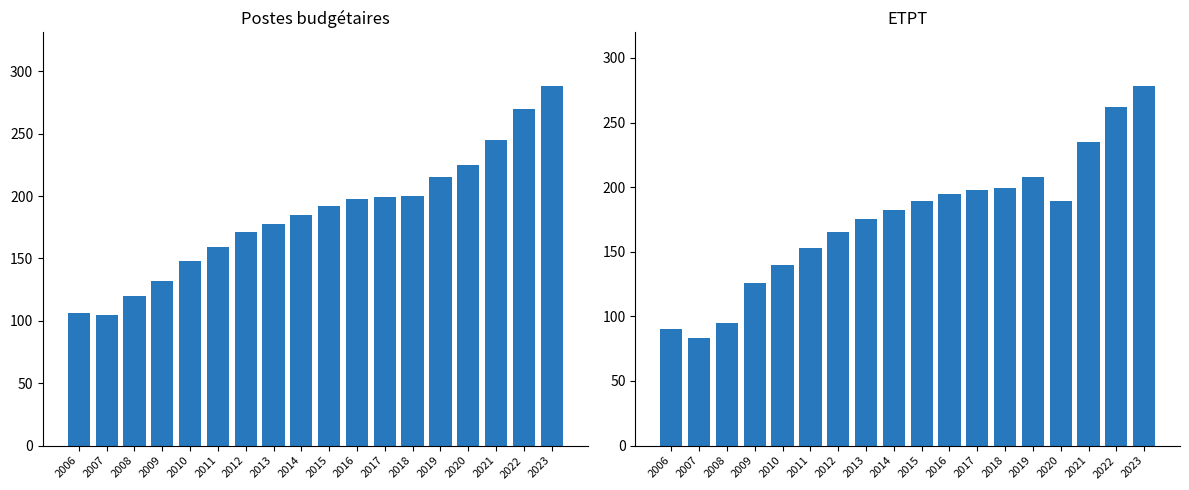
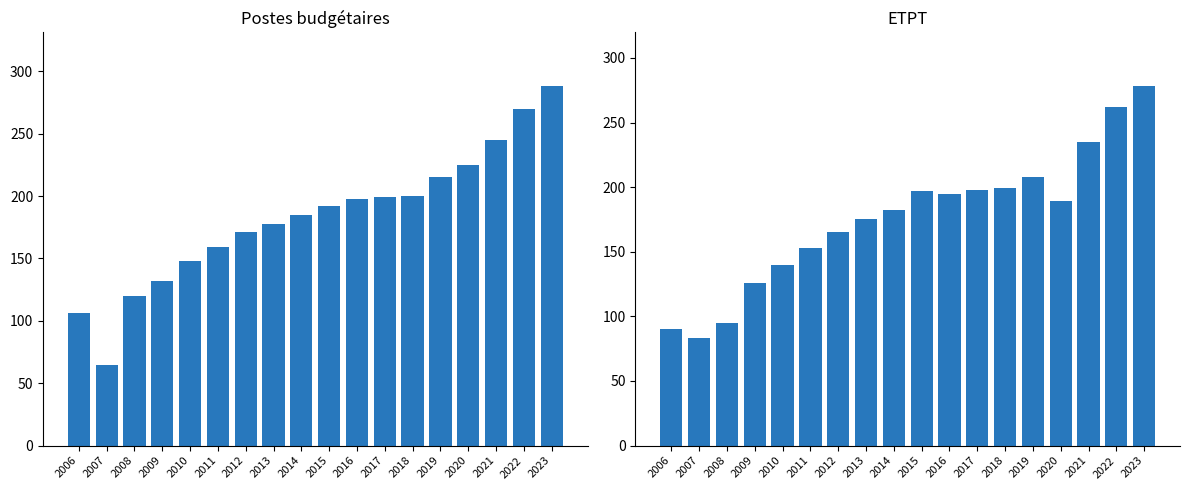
Postes budgétaires, 2007: 105 -> 65
ETPT, 2015: 189 -> 197
